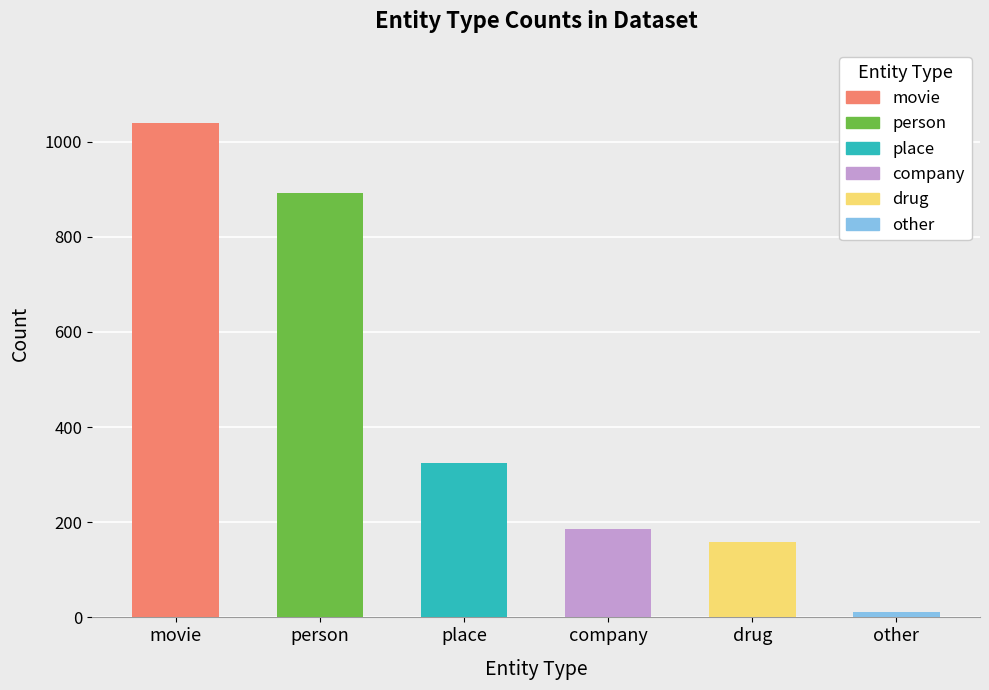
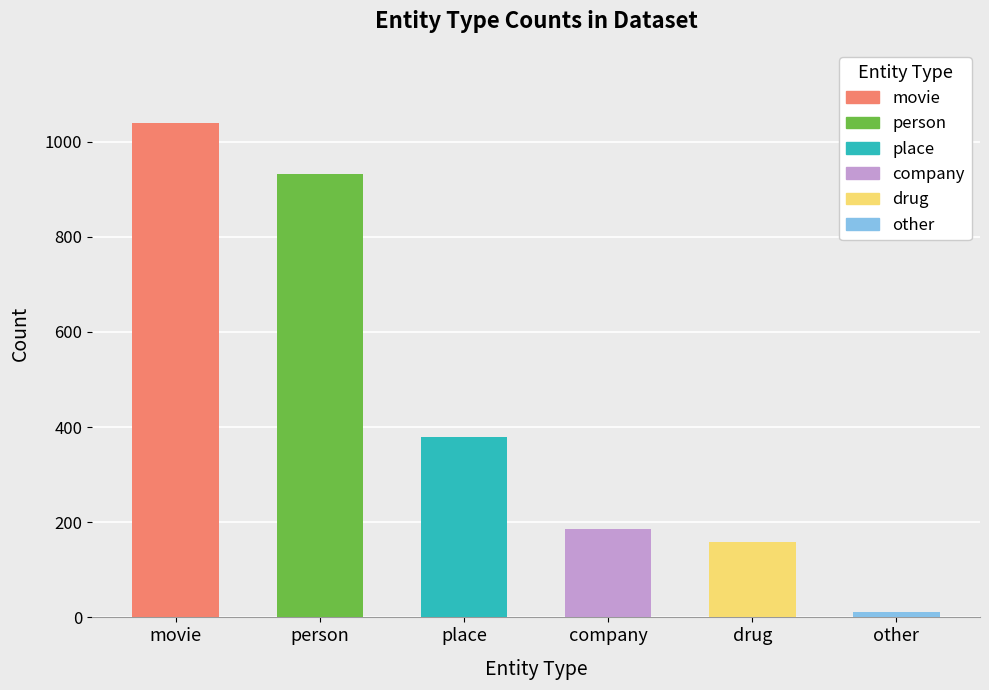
person: 890 -> 930
place: 320 -> 380
